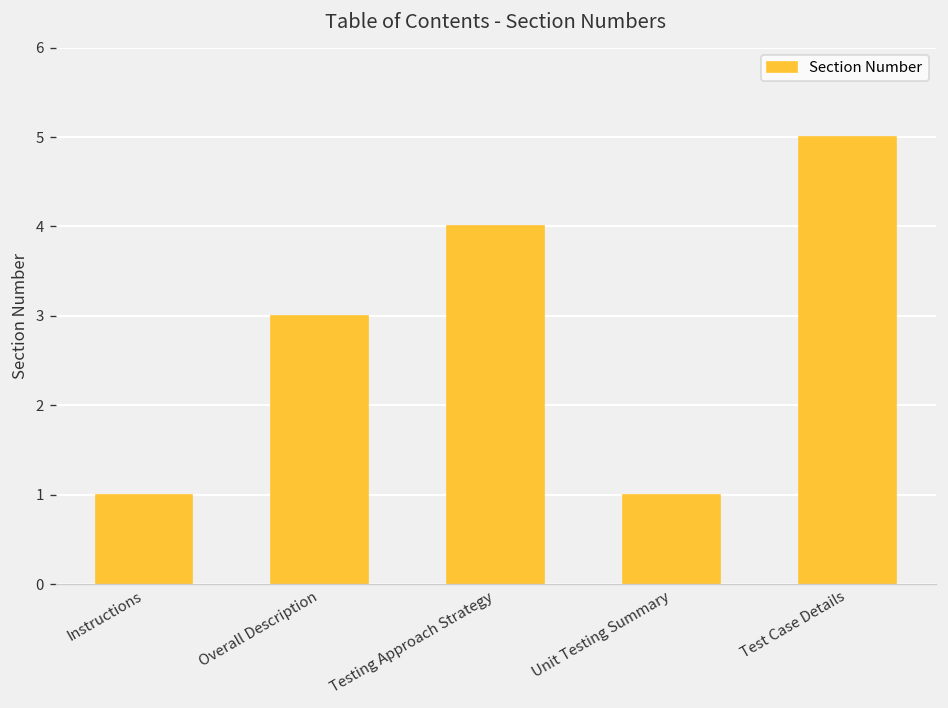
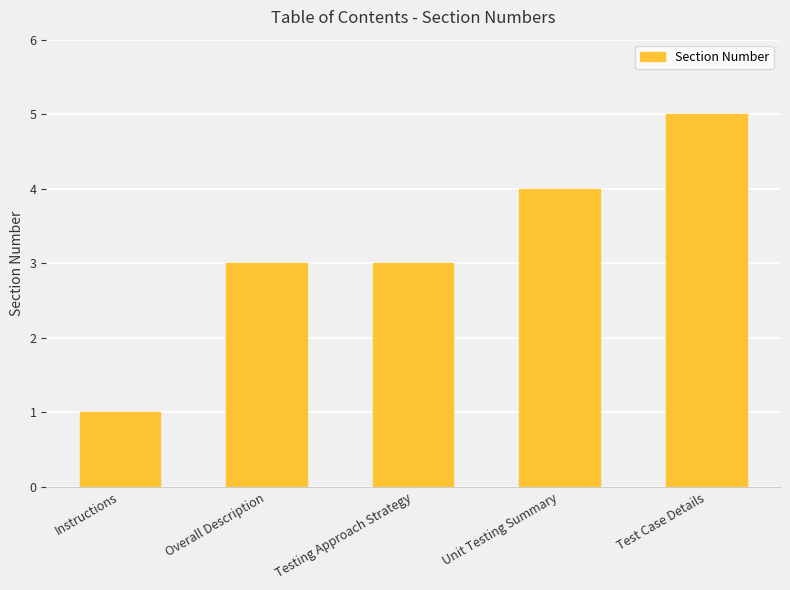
Testing Approach Strategy: 4 -> 3
Unit Testing Summary: 1 -> 4
